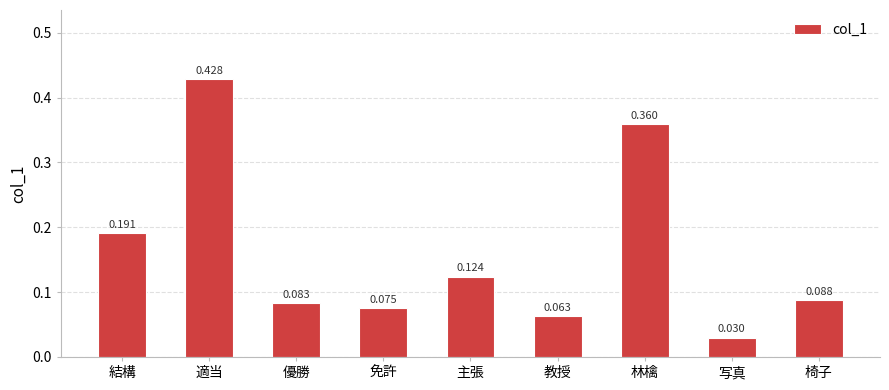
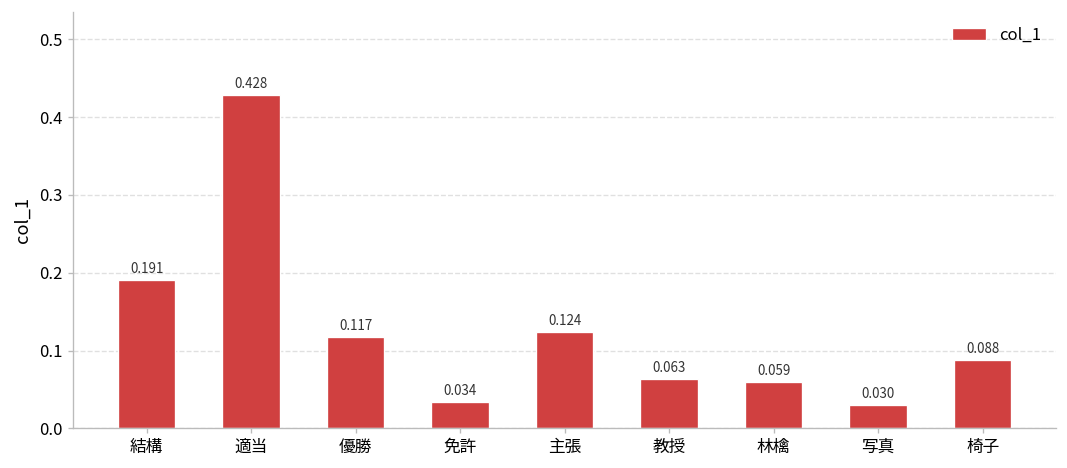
優勝: 0.083 -> 0.117
免許: 0.075 -> 0.034
林檎: 0.360 -> 0.059
